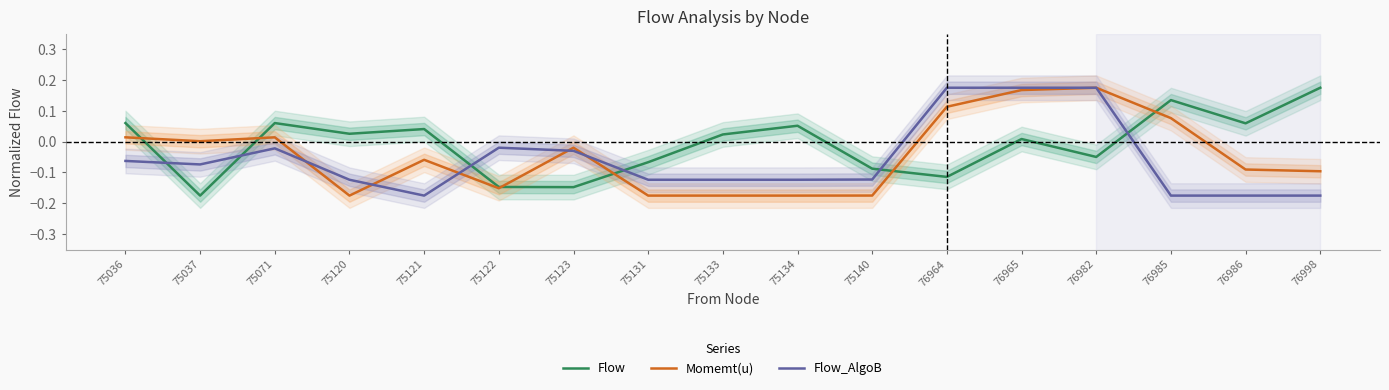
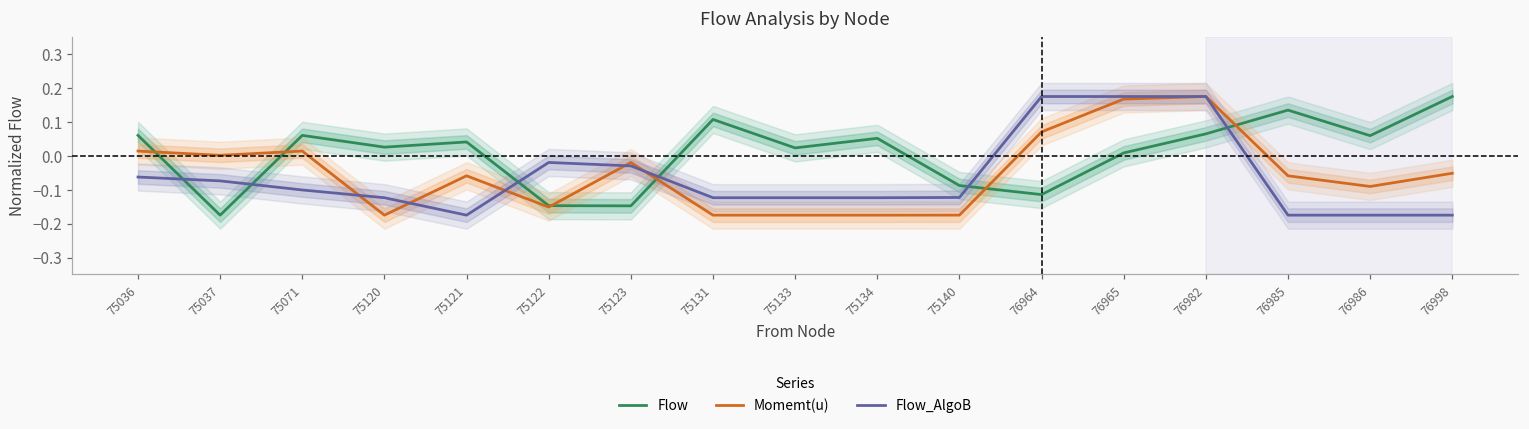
Flow_AlgoB, 75071: -0.02 -> -0.10
Flow, 75131: -0.07 -> 0.11
Momemt(u), 76964: 0.11 -> 0.07
Flow, 76982: -0.05 -> 0.06
Momemt(u), 76985: 0.08 -> -0.06
Momemt(u), 76998: -0.10 -> -0.05
